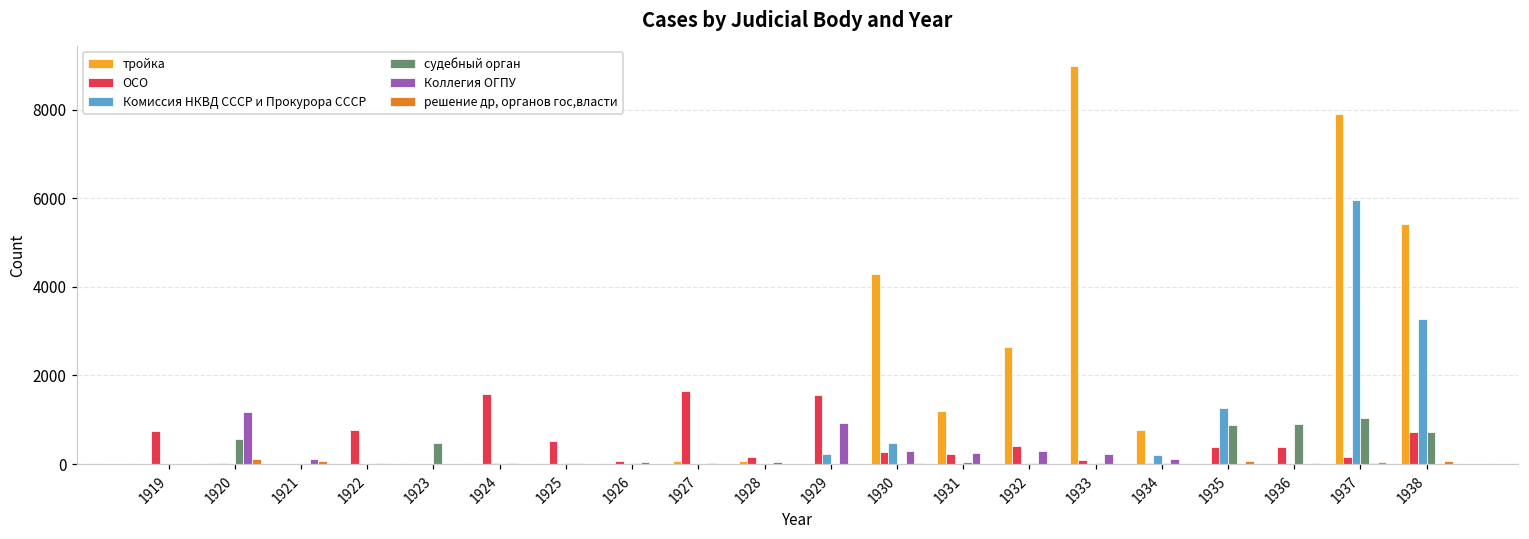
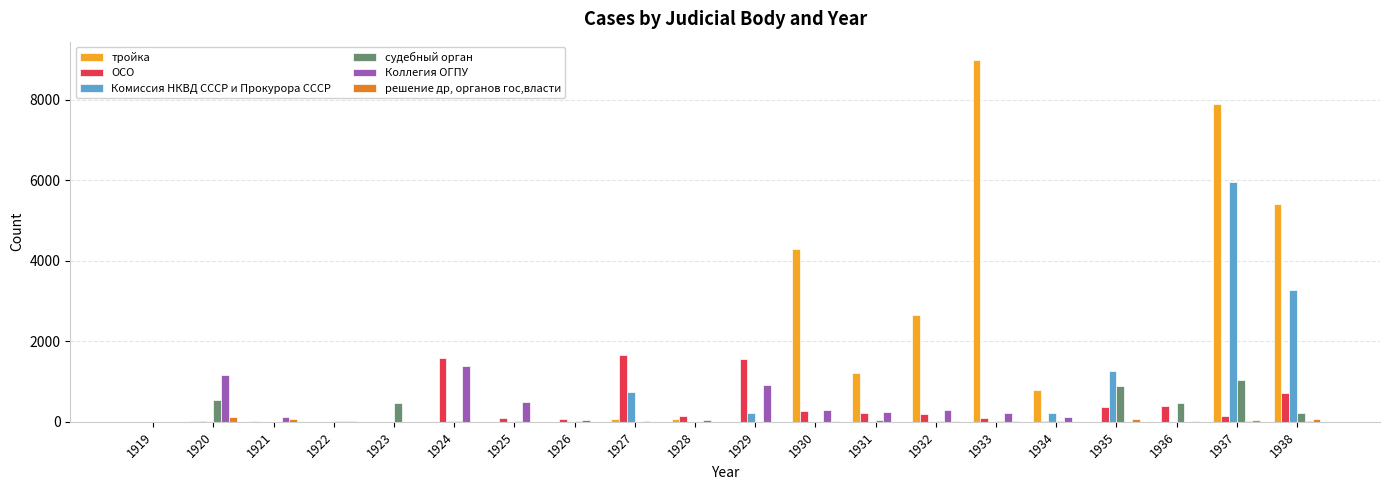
ОСО, 1919: 800 -> 0
ОСО, 1922: 800 -> 0
Коллегия ОГПУ, 1924: 0 -> 1400
ОСО, 1925: 500 -> 100
Коллегия ОГПУ, 1925: 0 -> 500
Комиссия НКВД СССР и Прокурора СССР, 1927: 0 -> 700
Комиссия НКВД СССР и Прокурора СССР, 1930: 500 -> 0
ОСО, 1932: 400 -> 200
судебный орган, 1936: 900 -> 500
судебный орган, 1938: 700 -> 200
